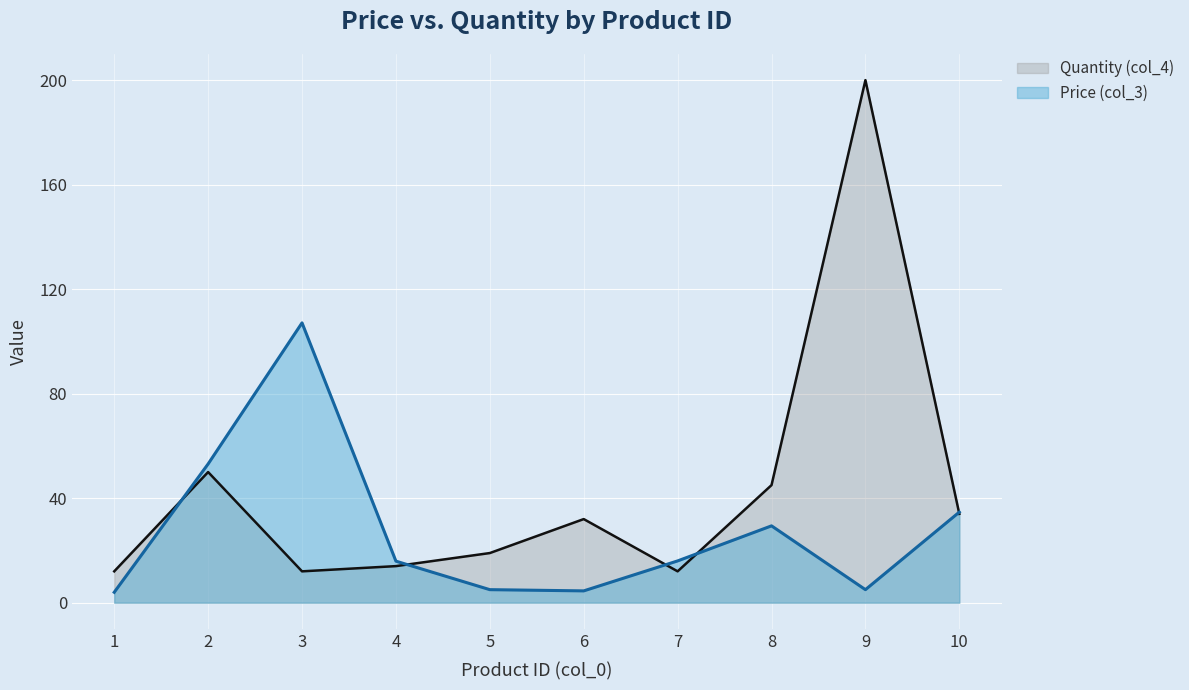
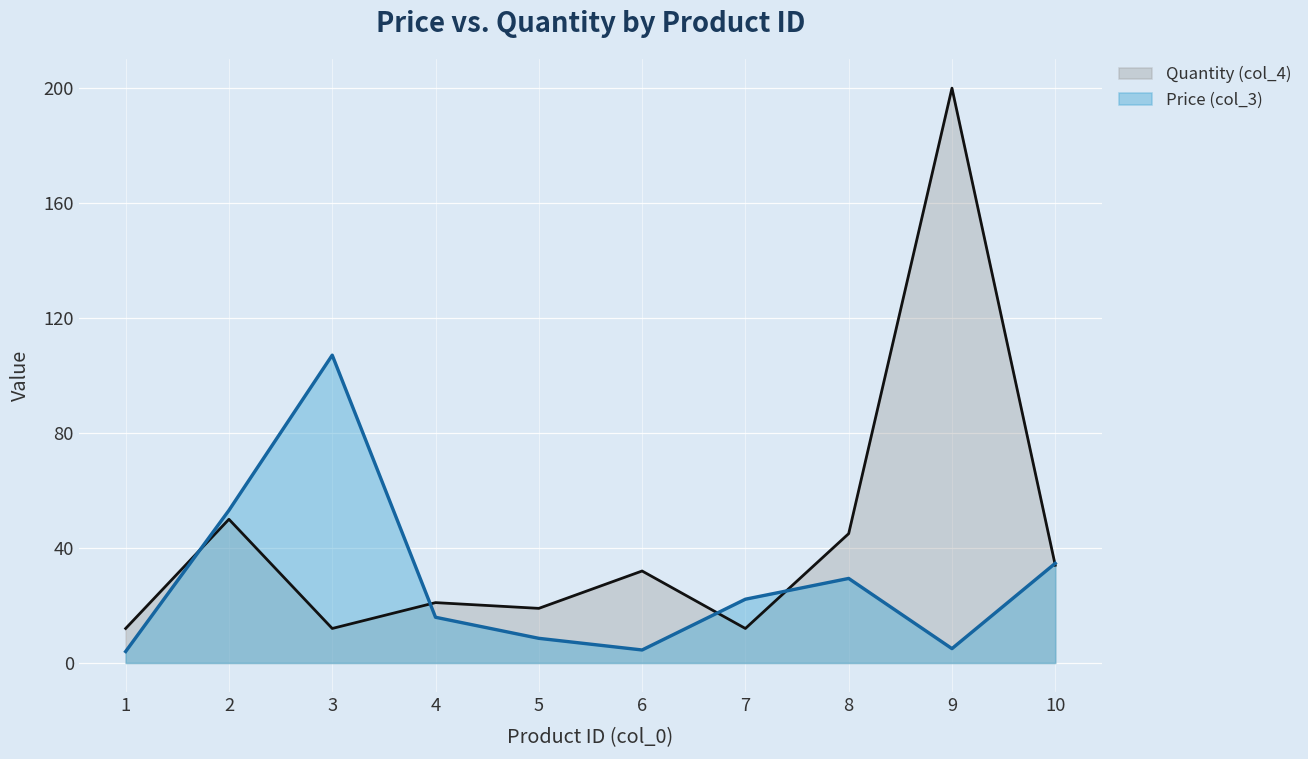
Quantity (col_4), 4: 14 -> 21
Price (col_3), 5: 5 -> 9
Price (col_3), 7: 16 -> 22
